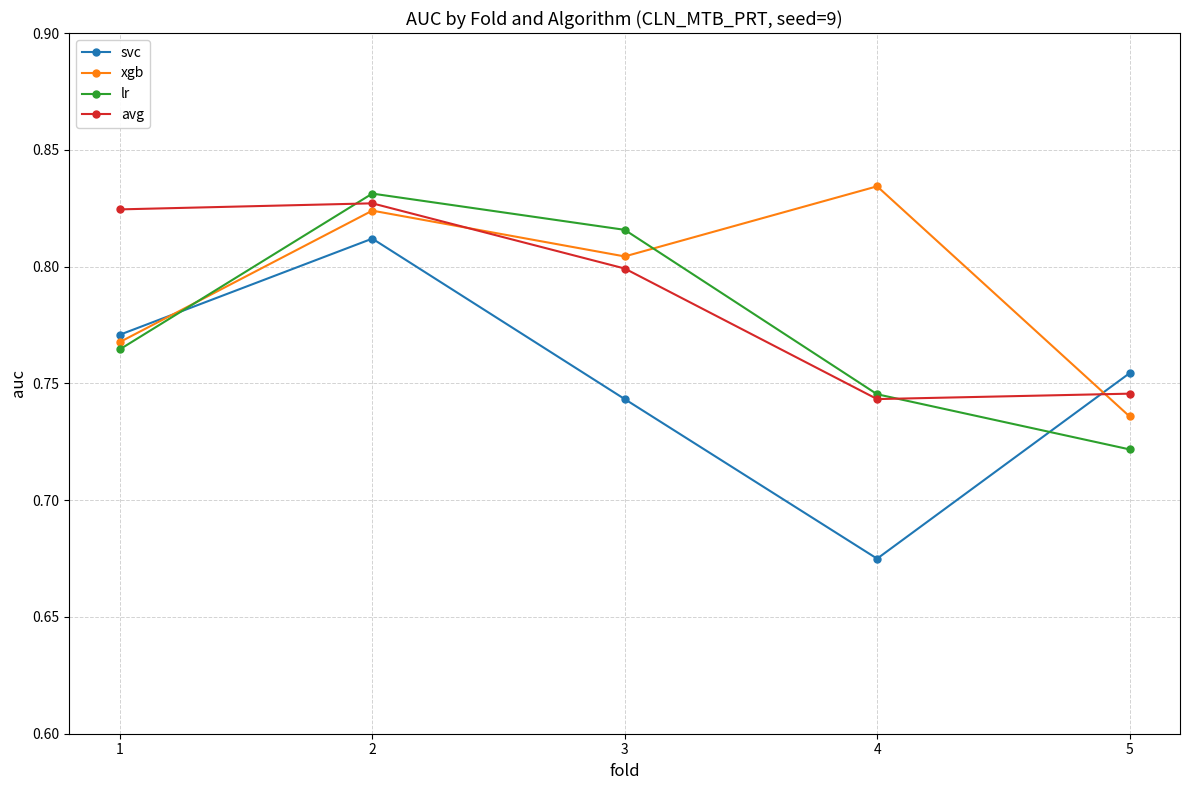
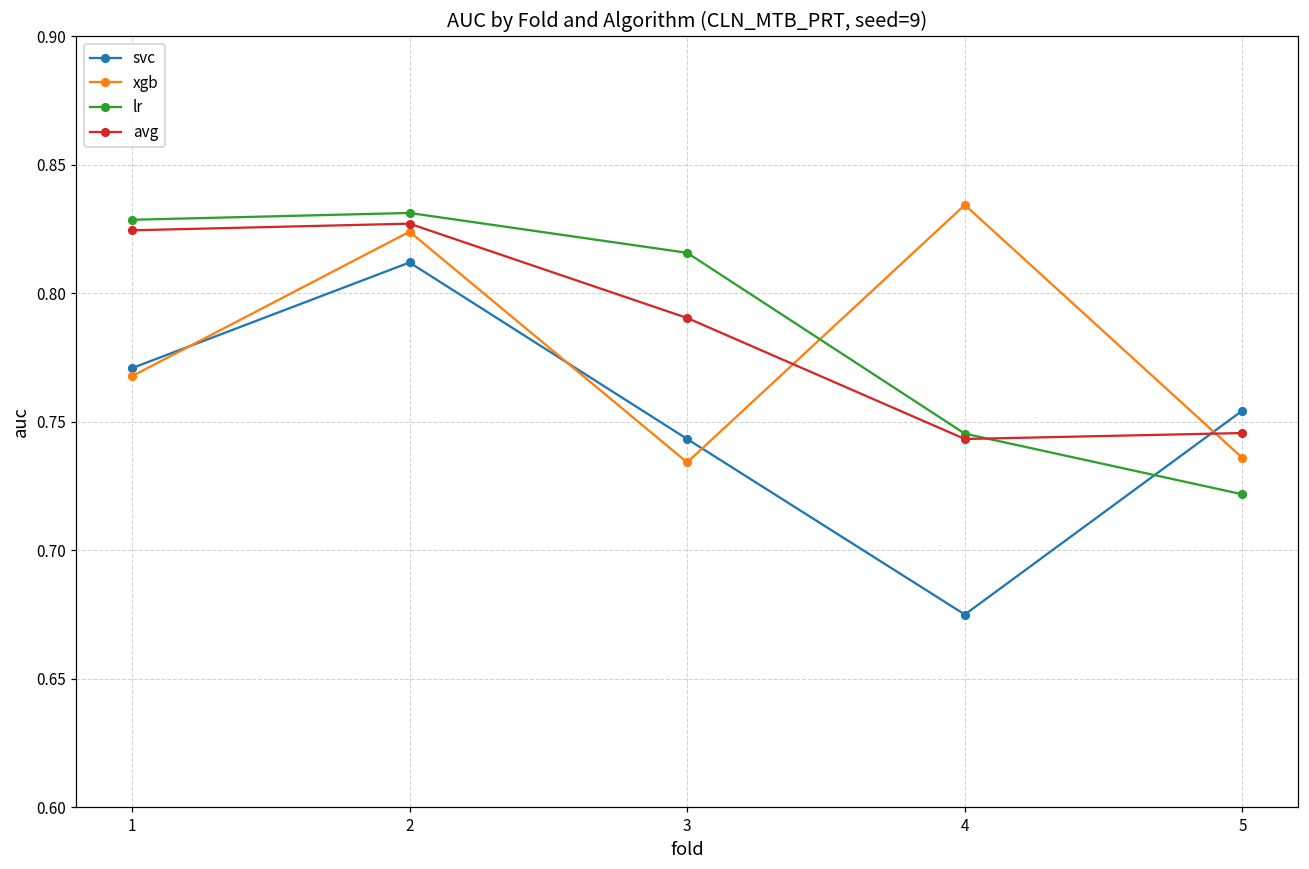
lr, 1: 0.765 -> 0.829
xgb, 3: 0.804 -> 0.734
avg, 3: 0.799 -> 0.790
